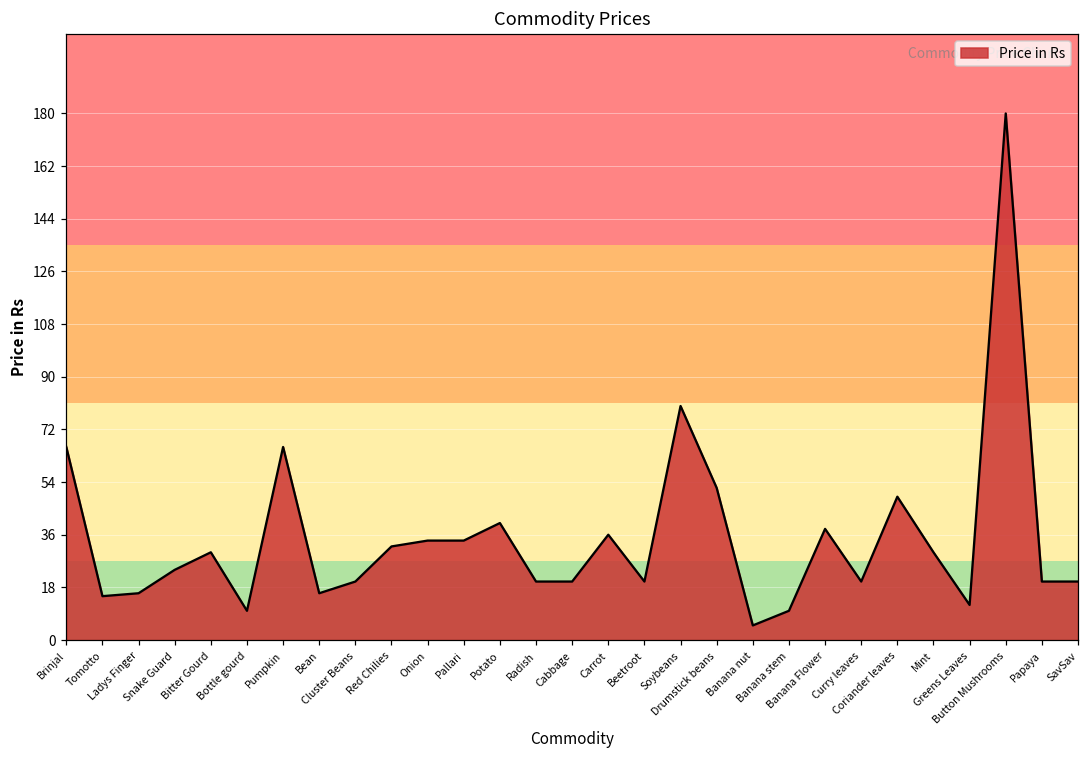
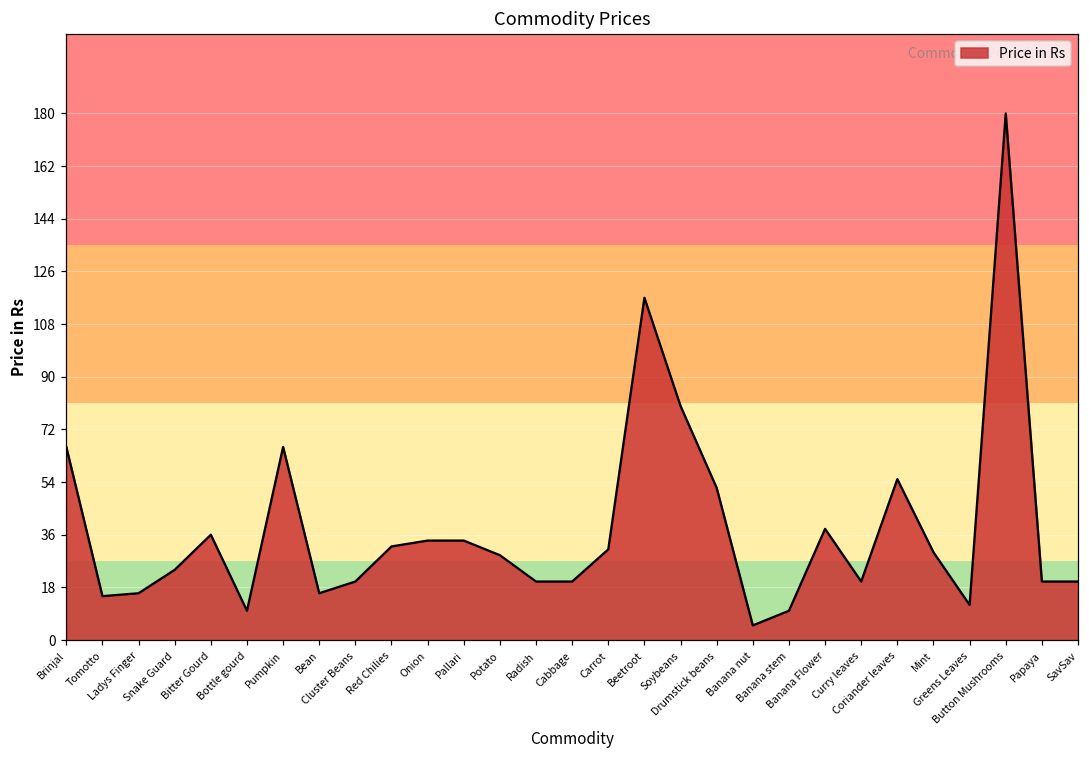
Bitter Gourd: 30 -> 36
Potato: 40 -> 29
Carrot: 36 -> 31
Beetroot: 20 -> 117
Coriander leaves: 49 -> 55
